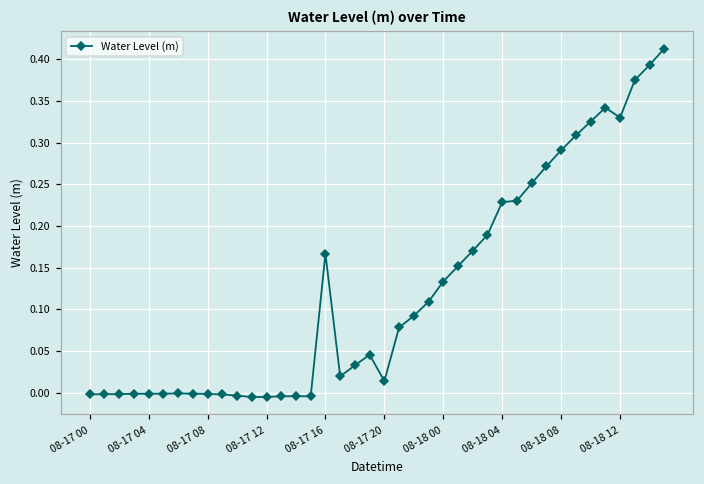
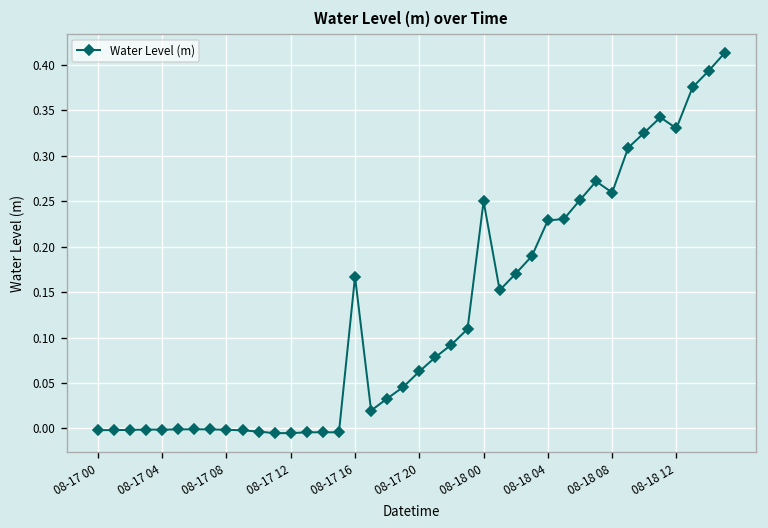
08-17 20: 0.01 -> 0.06
08-18 00: 0.13 -> 0.25
08-18 08: 0.29 -> 0.26
